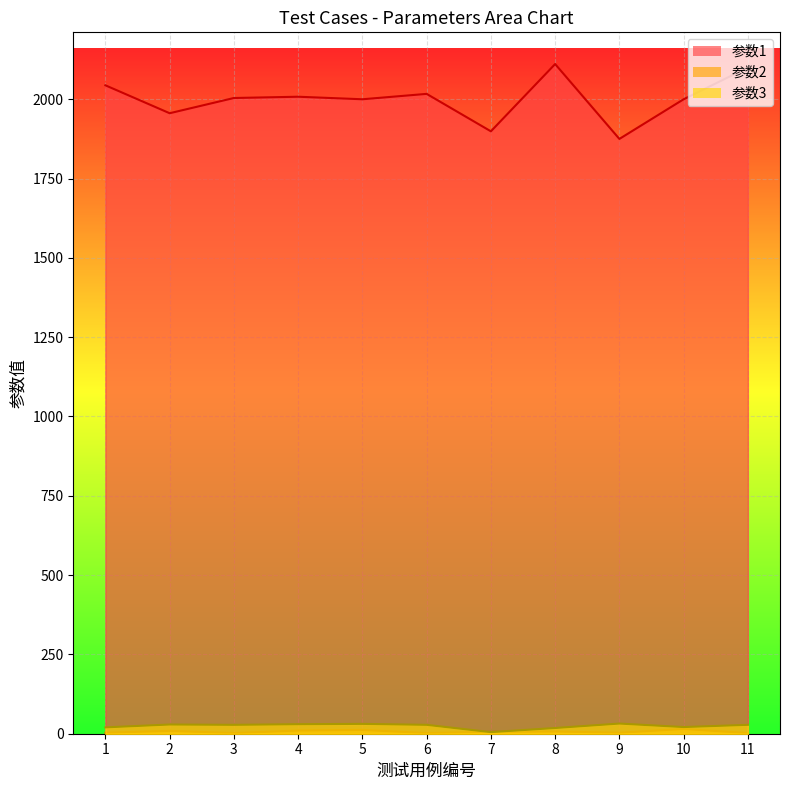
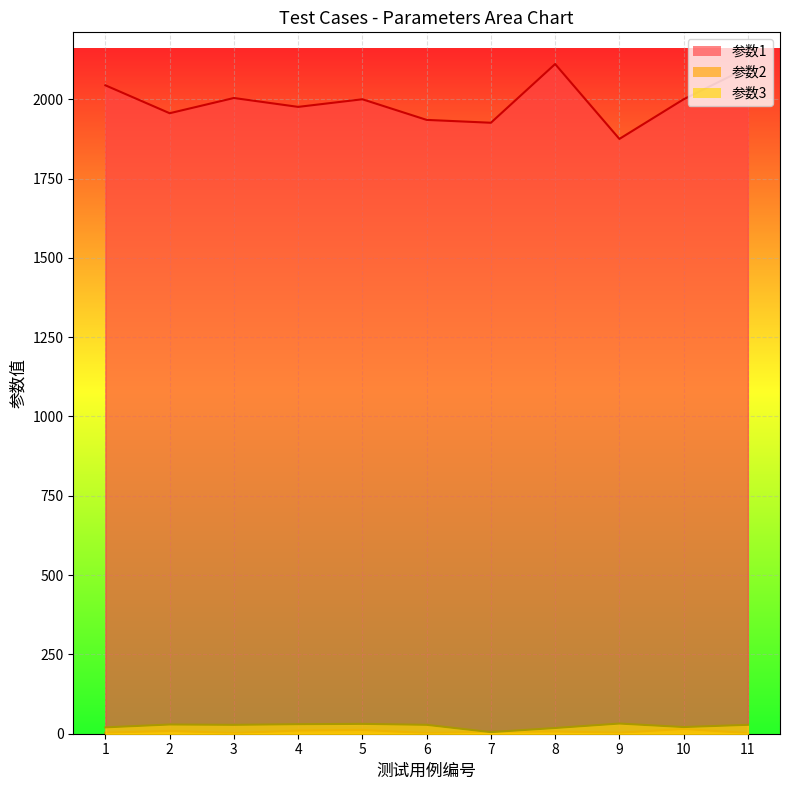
参数1, 4: 2010 -> 1980
参数1, 6: 2020 -> 1940
参数1, 7: 1900 -> 1930
